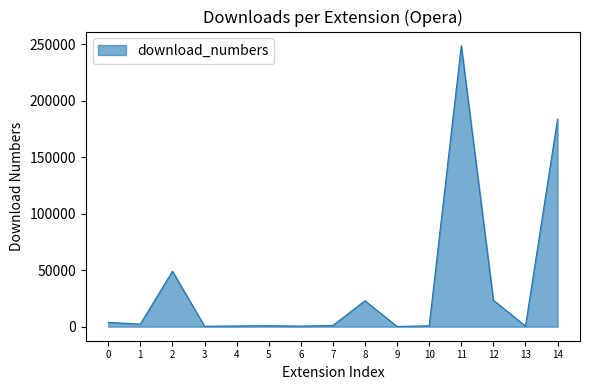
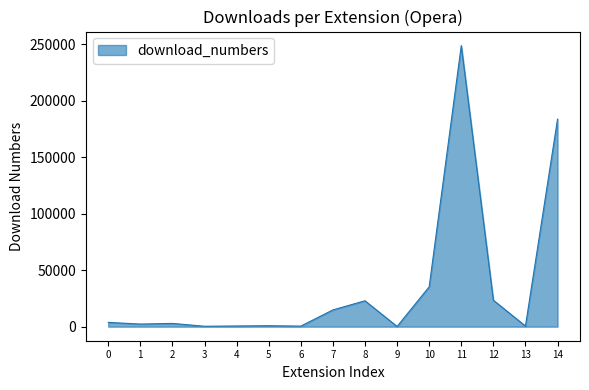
2: 49000 -> 3000
7: 1000 -> 15000
10: 1000 -> 35000
